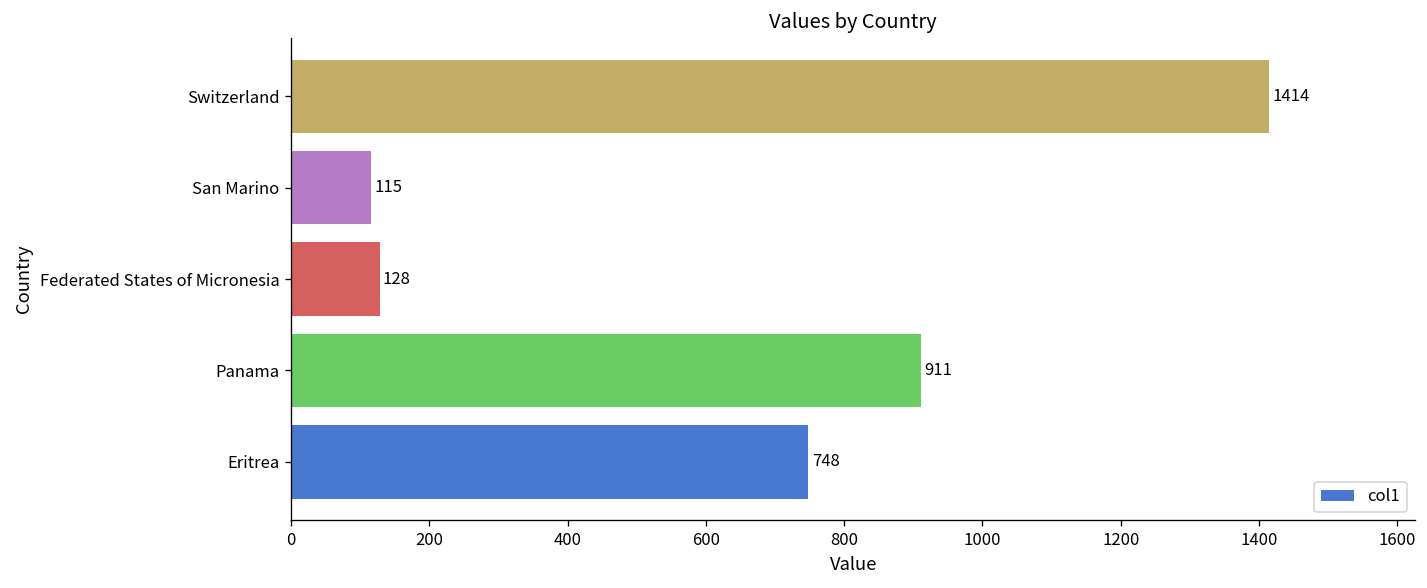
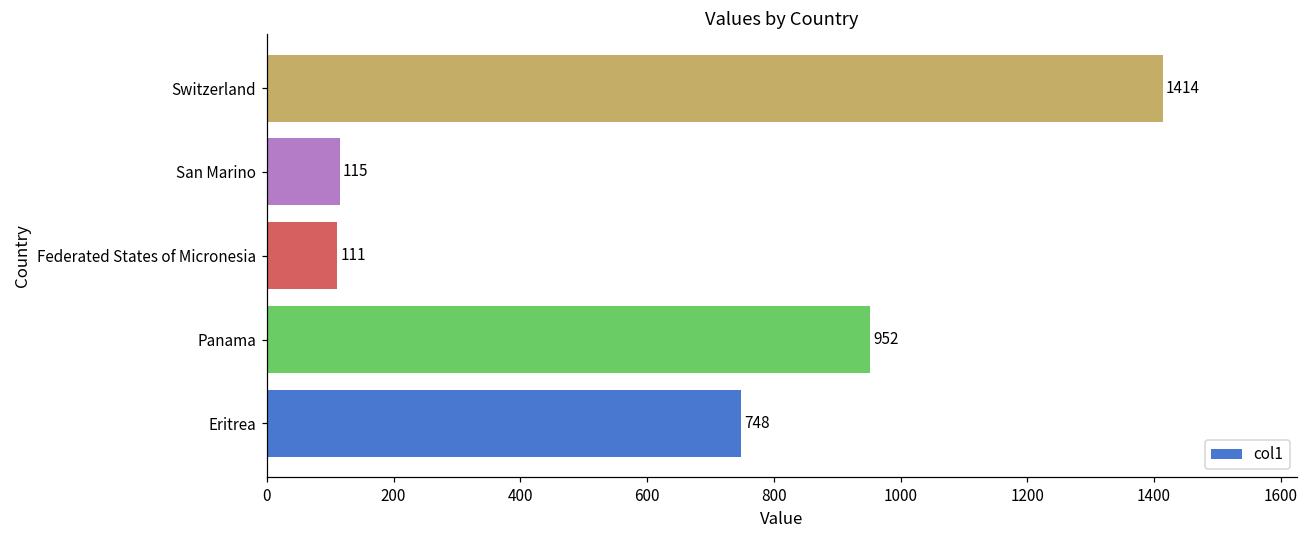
Federated States of Micronesia: 128 -> 111
Panama: 911 -> 952
